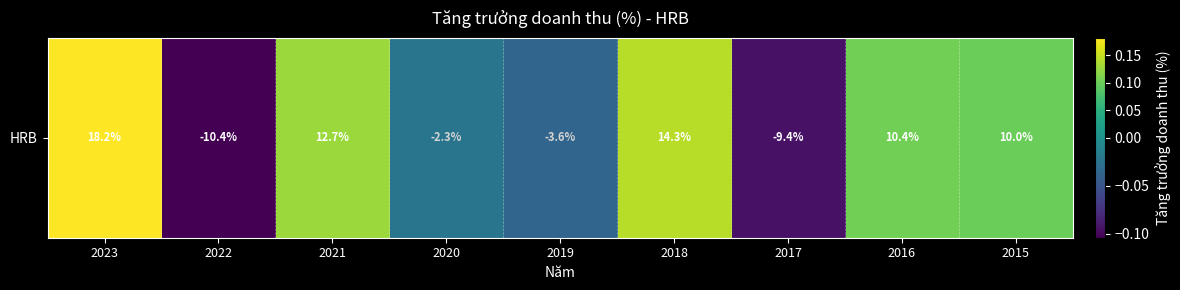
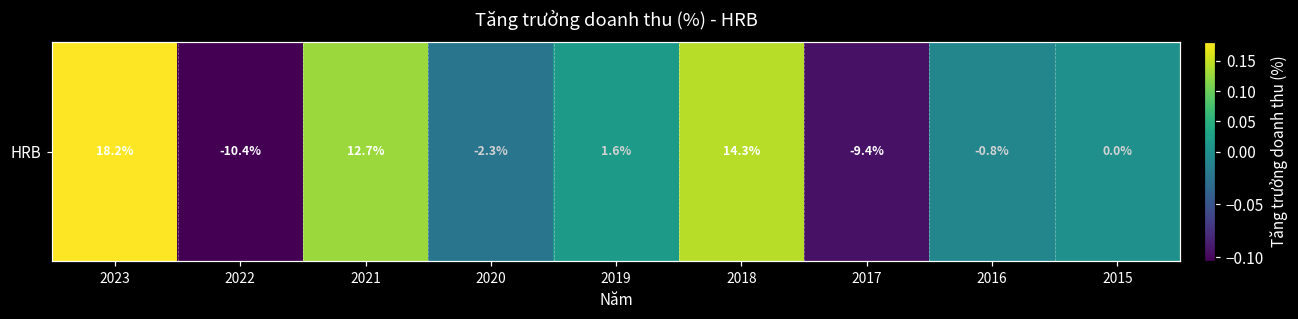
HRB, 2019: -3.6% -> 1.6%
HRB, 2016: 10.4% -> -0.8%
HRB, 2015: 10.0% -> 0.0%
